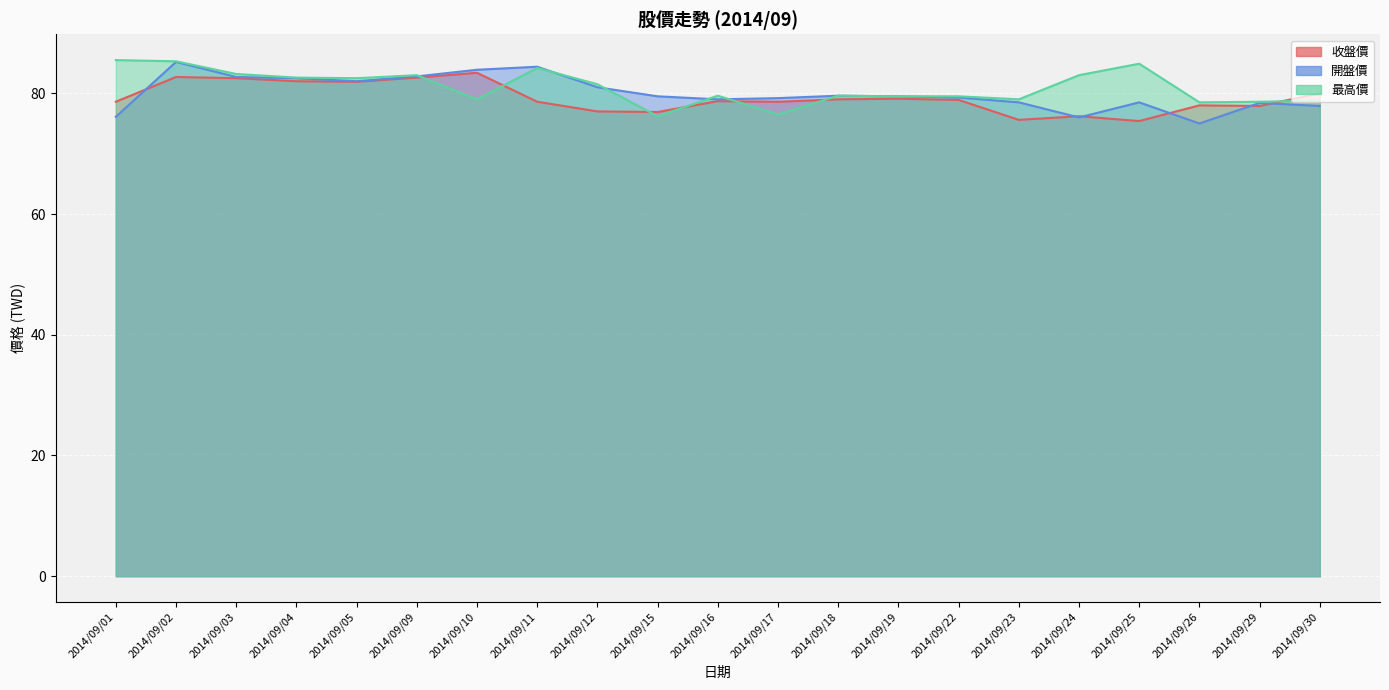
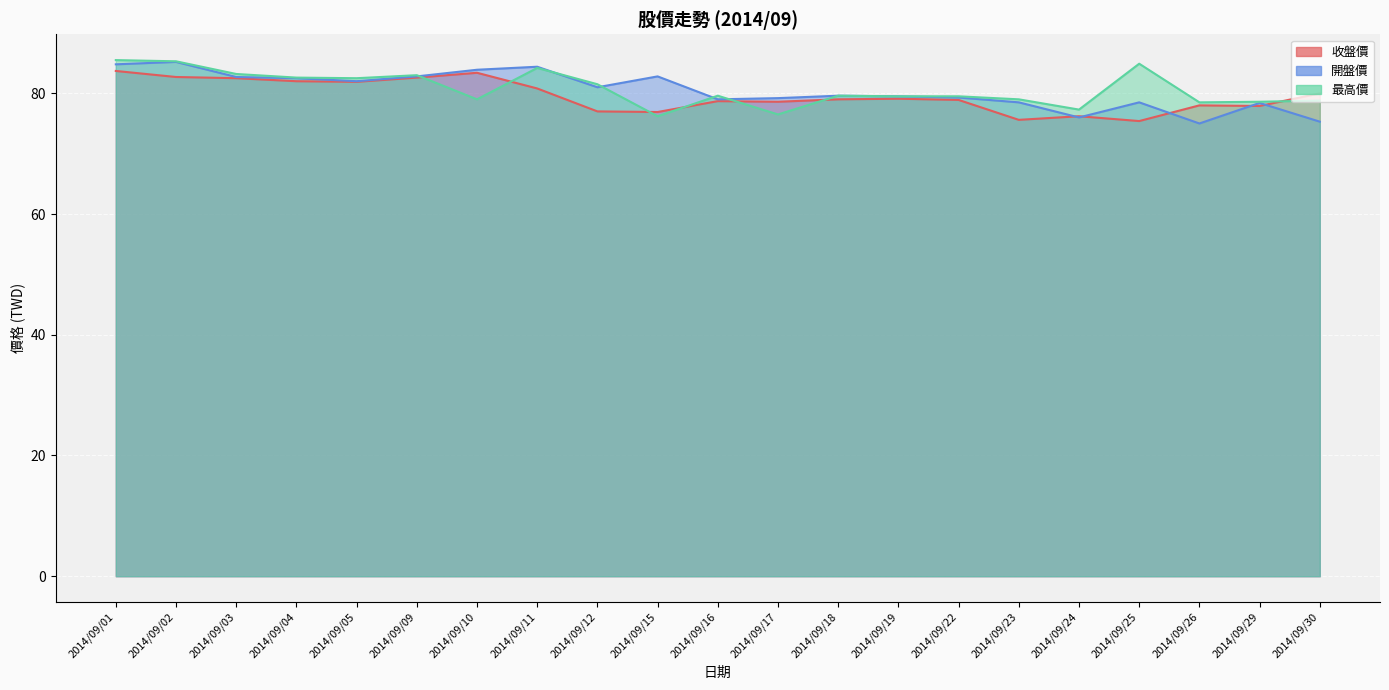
收盤價, 2014/09/01: 79 -> 84
開盤價, 2014/09/01: 76 -> 85
收盤價, 2014/09/11: 79 -> 81
開盤價, 2014/09/15: 80 -> 83
最高價, 2014/09/24: 83 -> 77
開盤價, 2014/09/30: 78 -> 75
